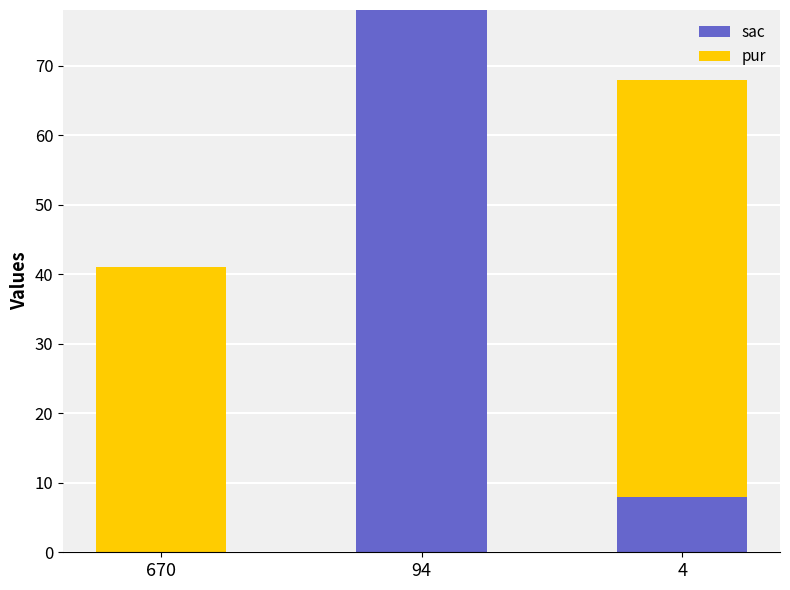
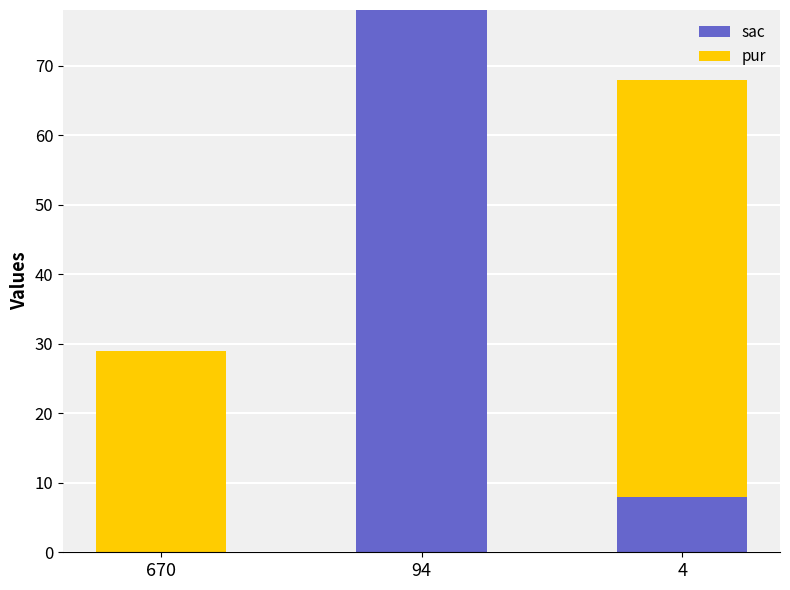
pur, 670: 41 -> 29
